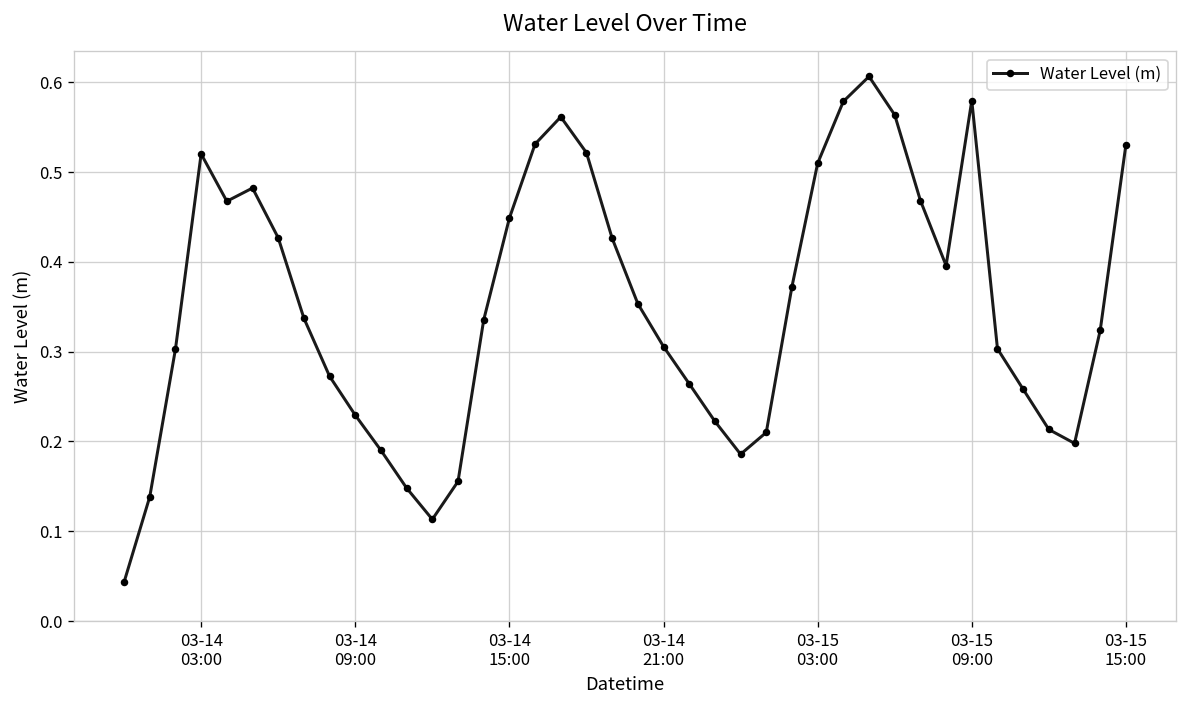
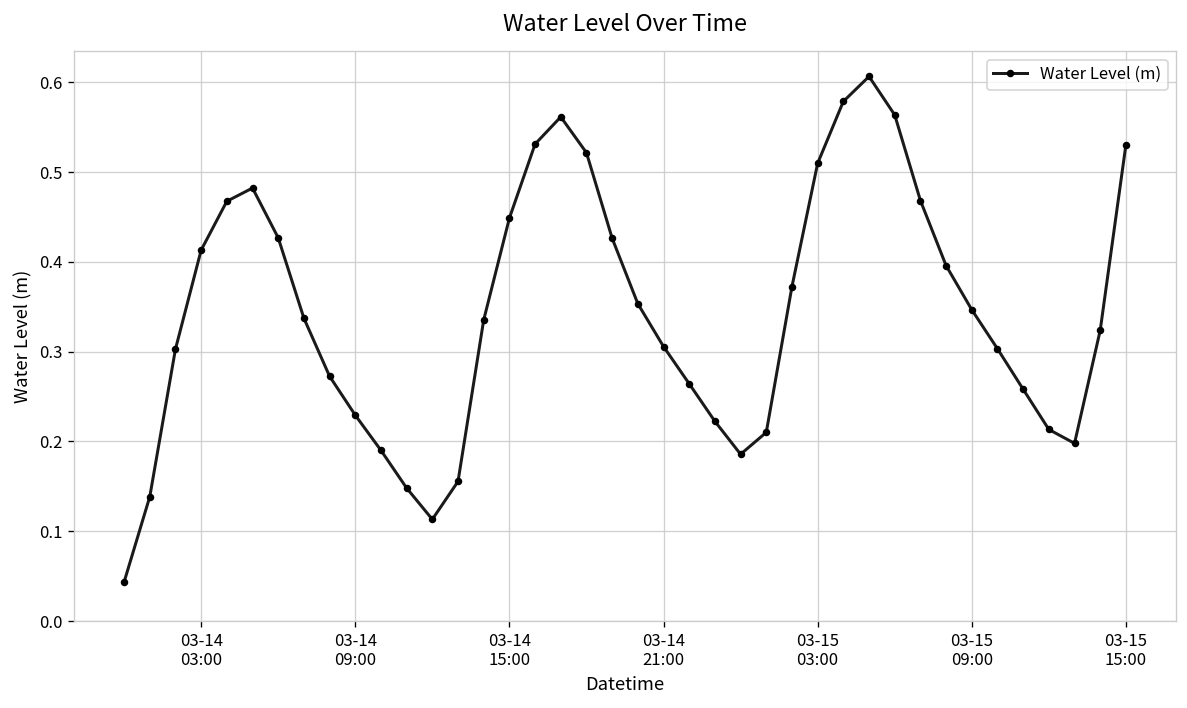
03-14 03:00: 0.52 -> 0.41
03-15 09:00: 0.58 -> 0.35
